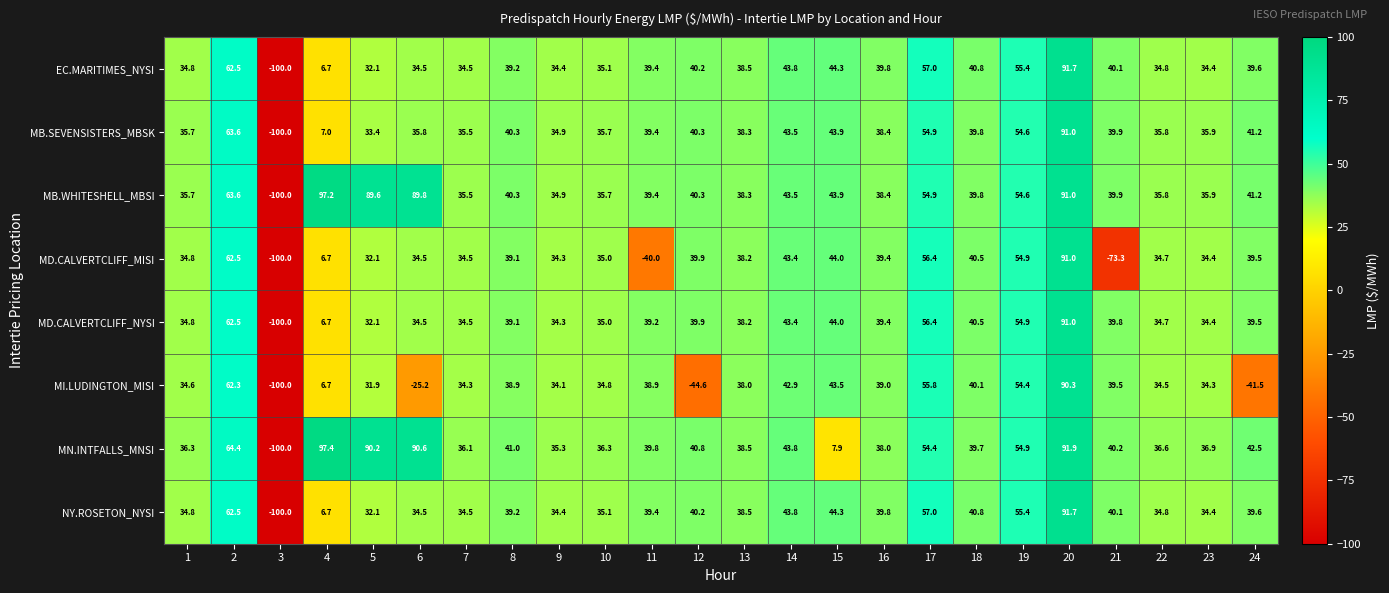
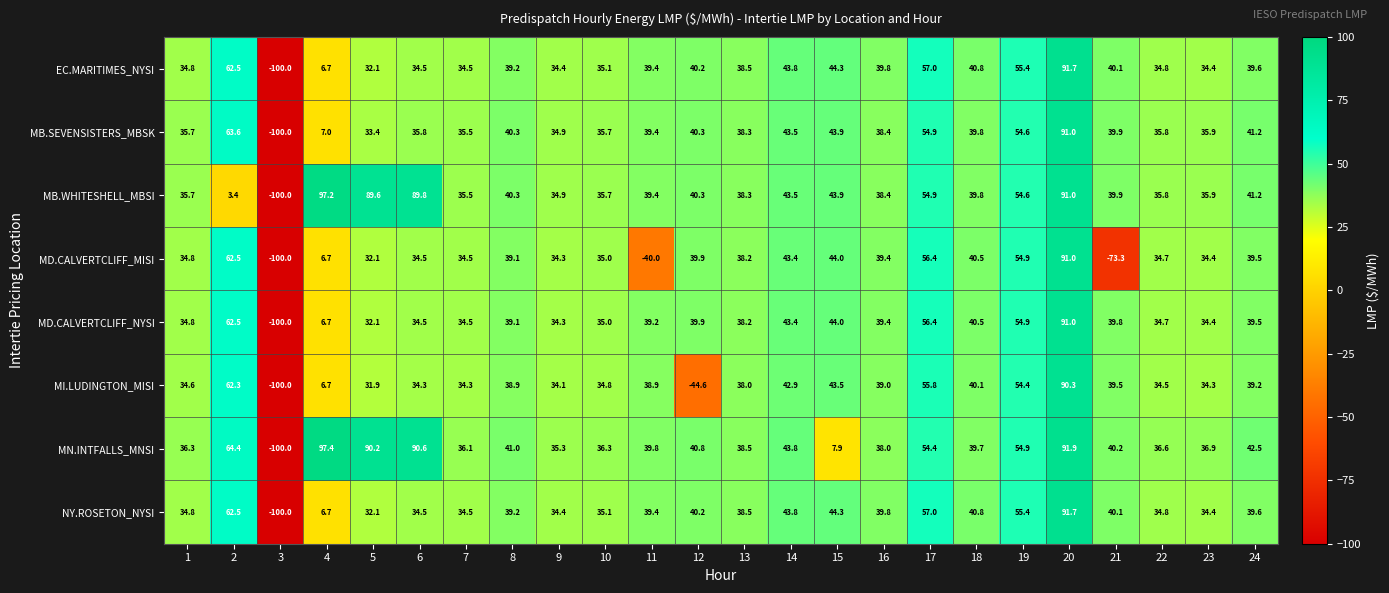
MB.WHITESHELL_MBSI, 2: 63.6 -> 3.4
MI.LUDINGTON_MISI, 6: -25.2 -> 34.3
MI.LUDINGTON_MISI, 24: -41.5 -> 39.2
